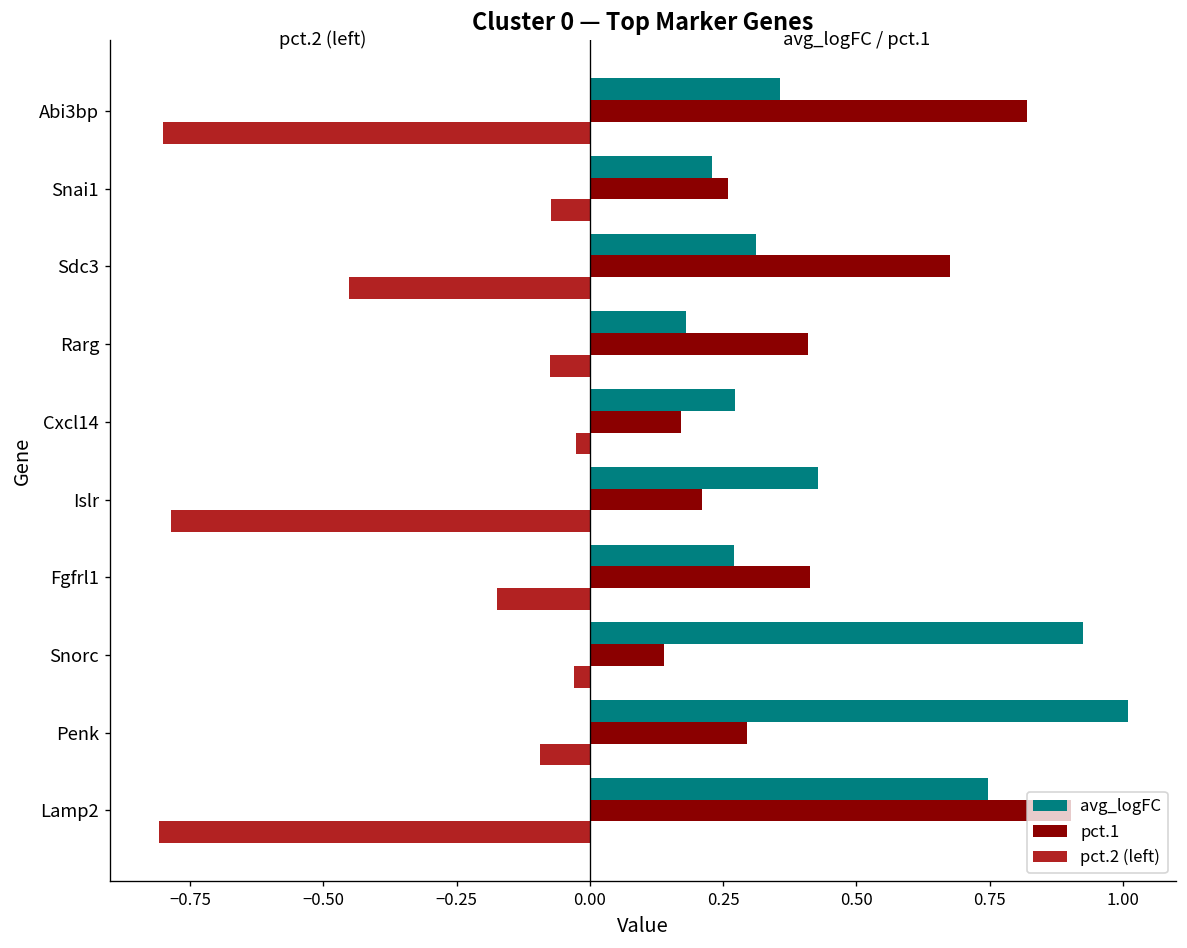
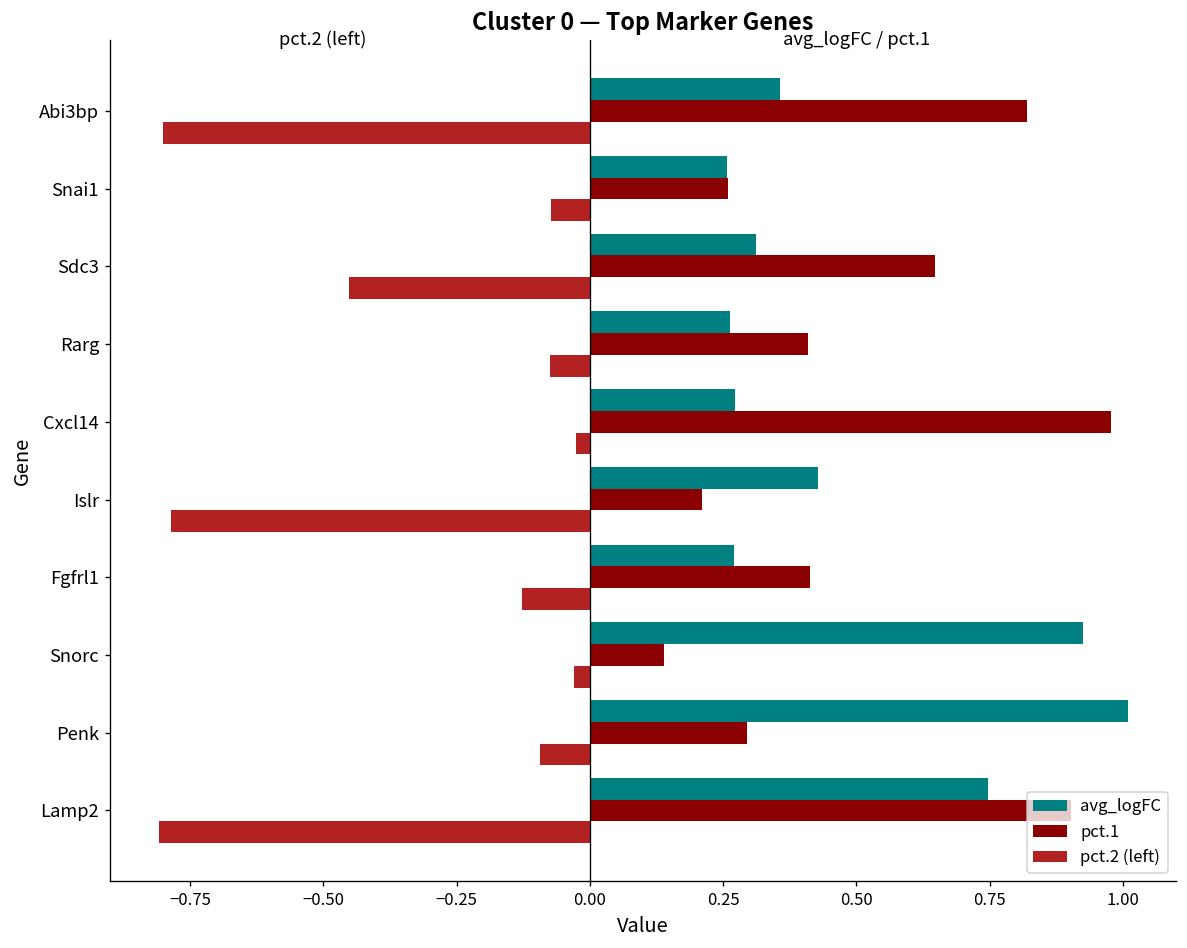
avg_logFC, Snai1: 0.23 -> 0.26
pct.1, Sdc3: 0.68 -> 0.65
avg_logFC, Rarg: 0.18 -> 0.26
pct.1, Cxcl14: 0.17 -> 0.98
pct.2 (left), Fgfrl1: -0.17 -> -0.13
